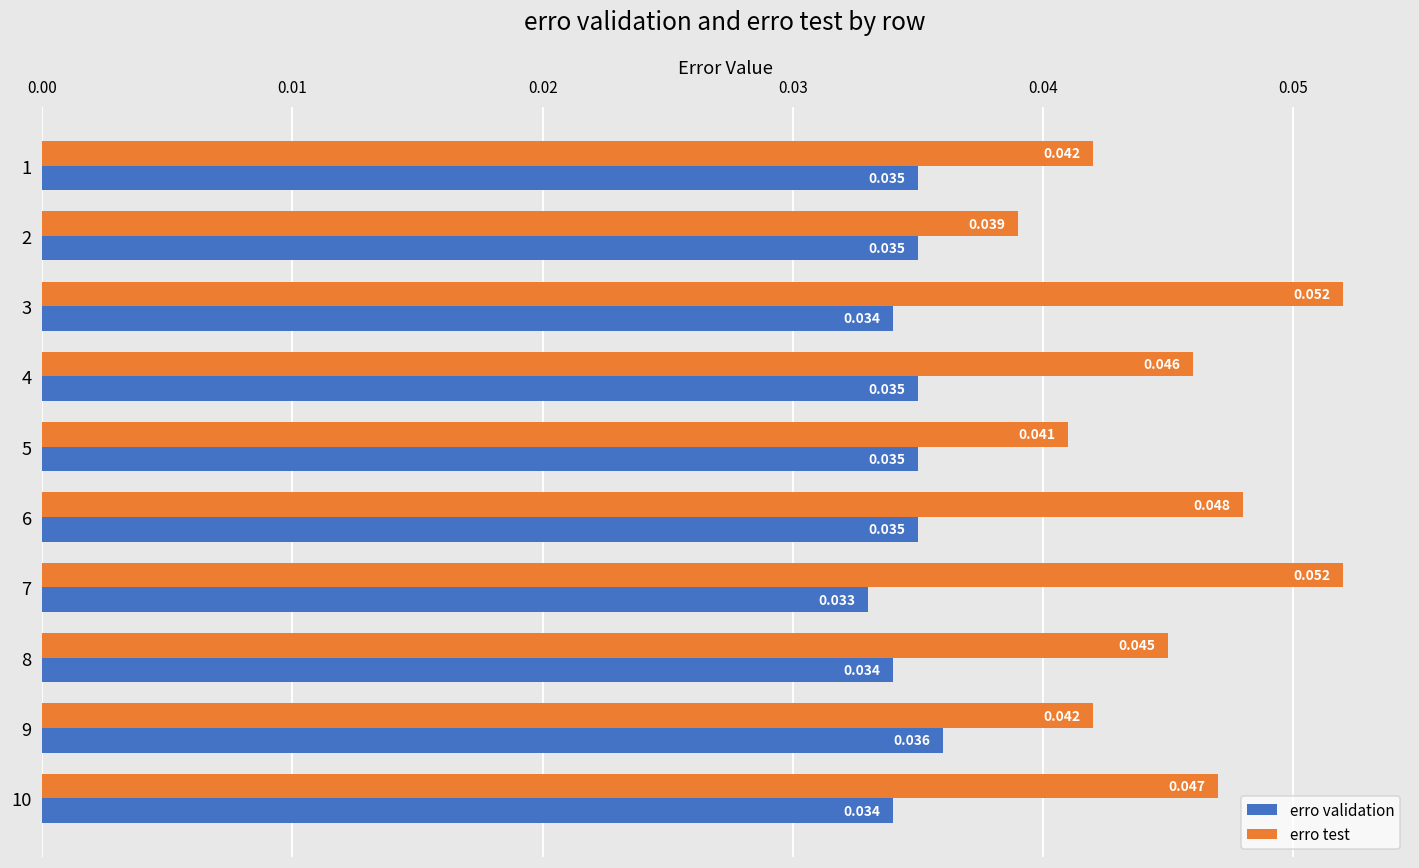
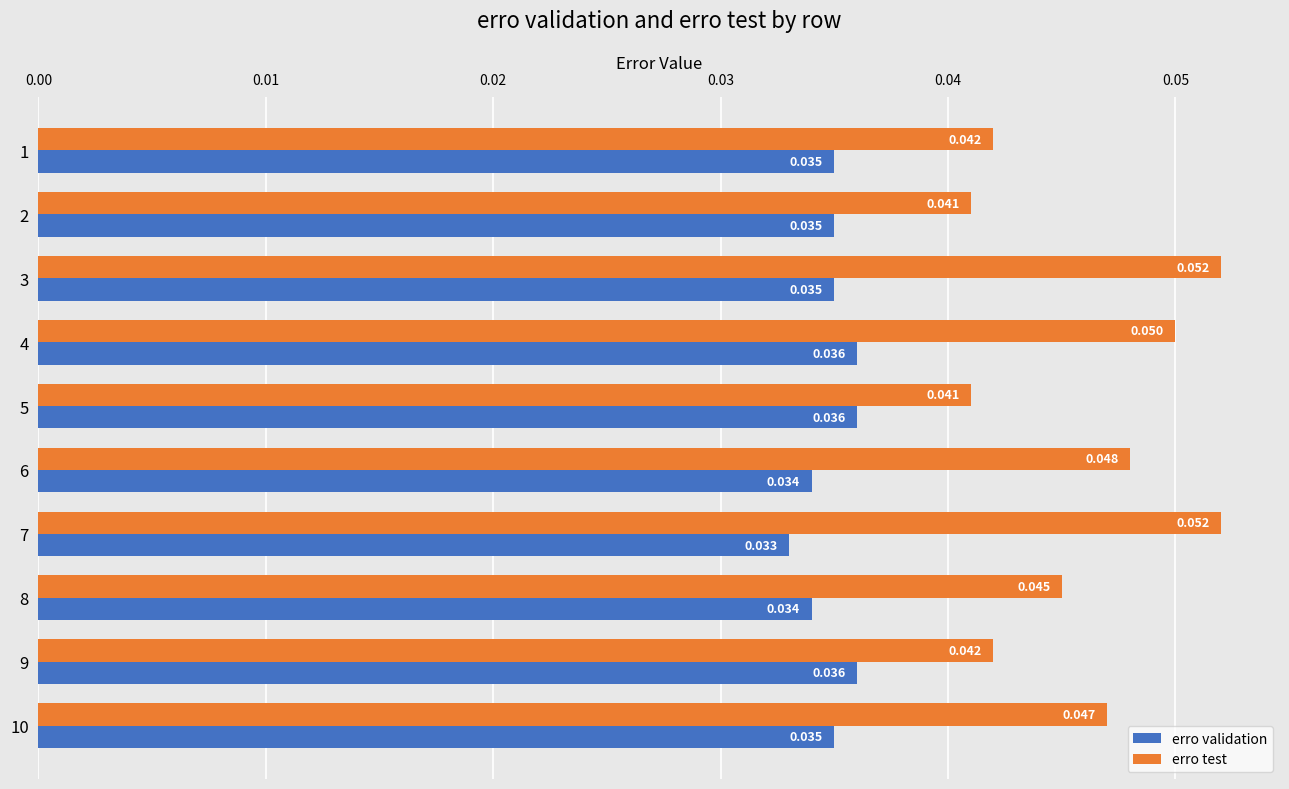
erro test, 2: 0.039 -> 0.041
erro validation, 3: 0.034 -> 0.035
erro test, 4: 0.046 -> 0.050
erro validation, 4: 0.035 -> 0.036
erro validation, 5: 0.035 -> 0.036
erro validation, 6: 0.035 -> 0.034
erro validation, 10: 0.034 -> 0.035
